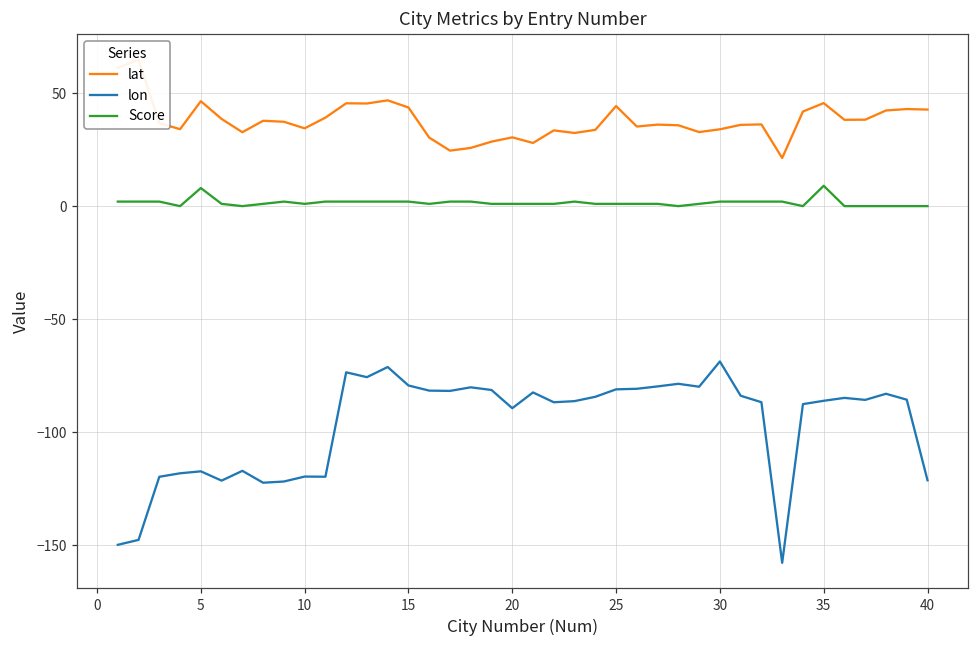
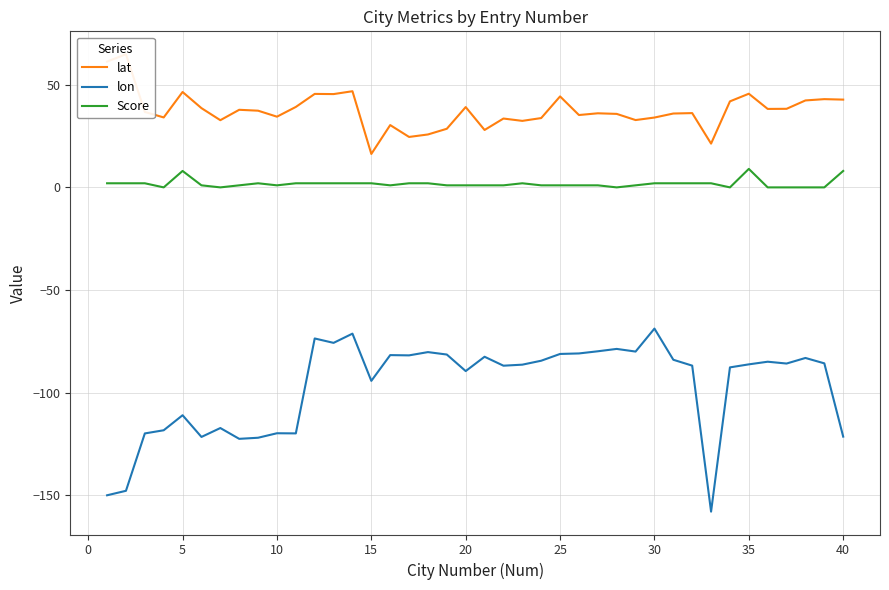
lon, 5: -117 -> -111
lat, 15: 44 -> 16
lon, 15: -79 -> -94
lat, 20: 30 -> 39
Score, 40: 0 -> 8
